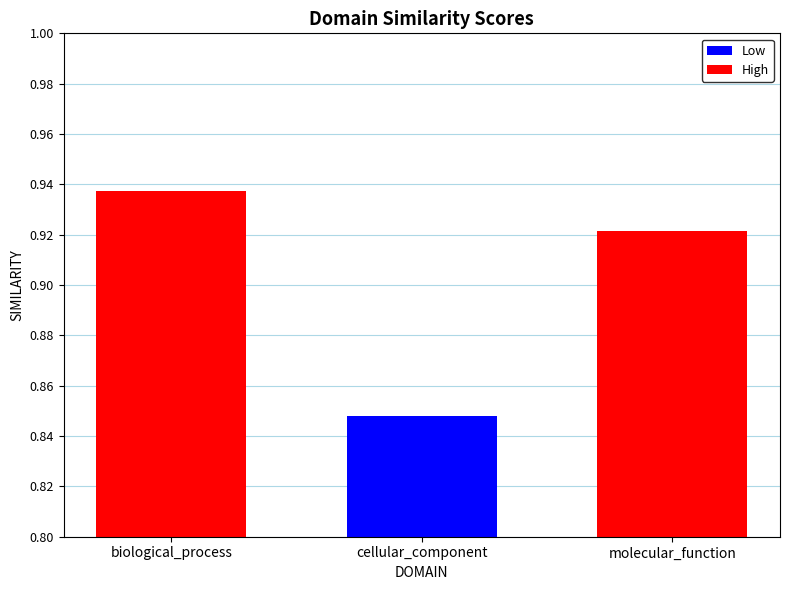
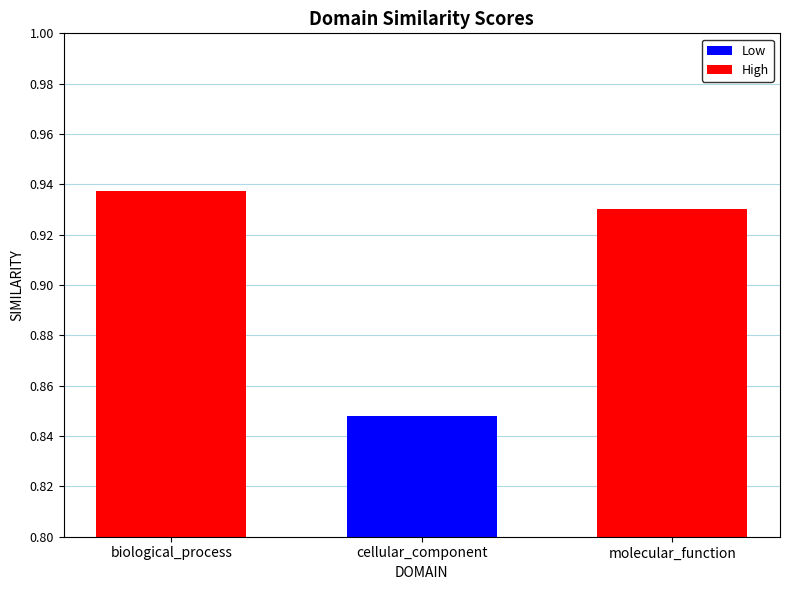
molecular_function: 0.921 -> 0.930
